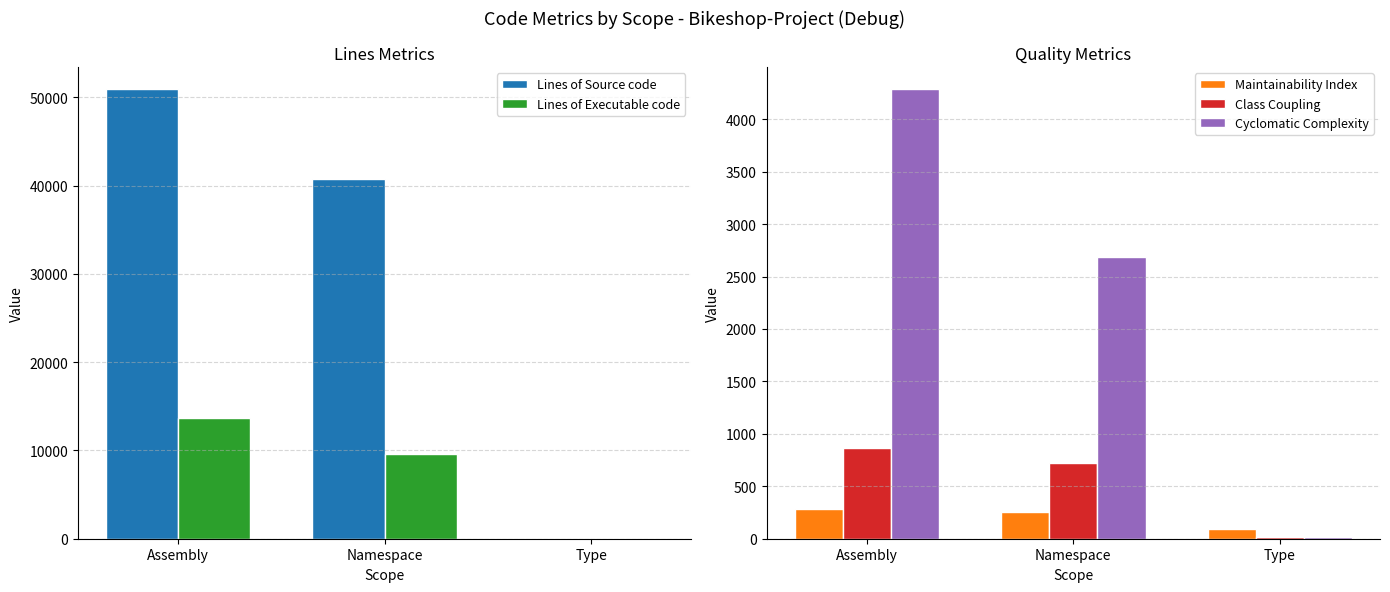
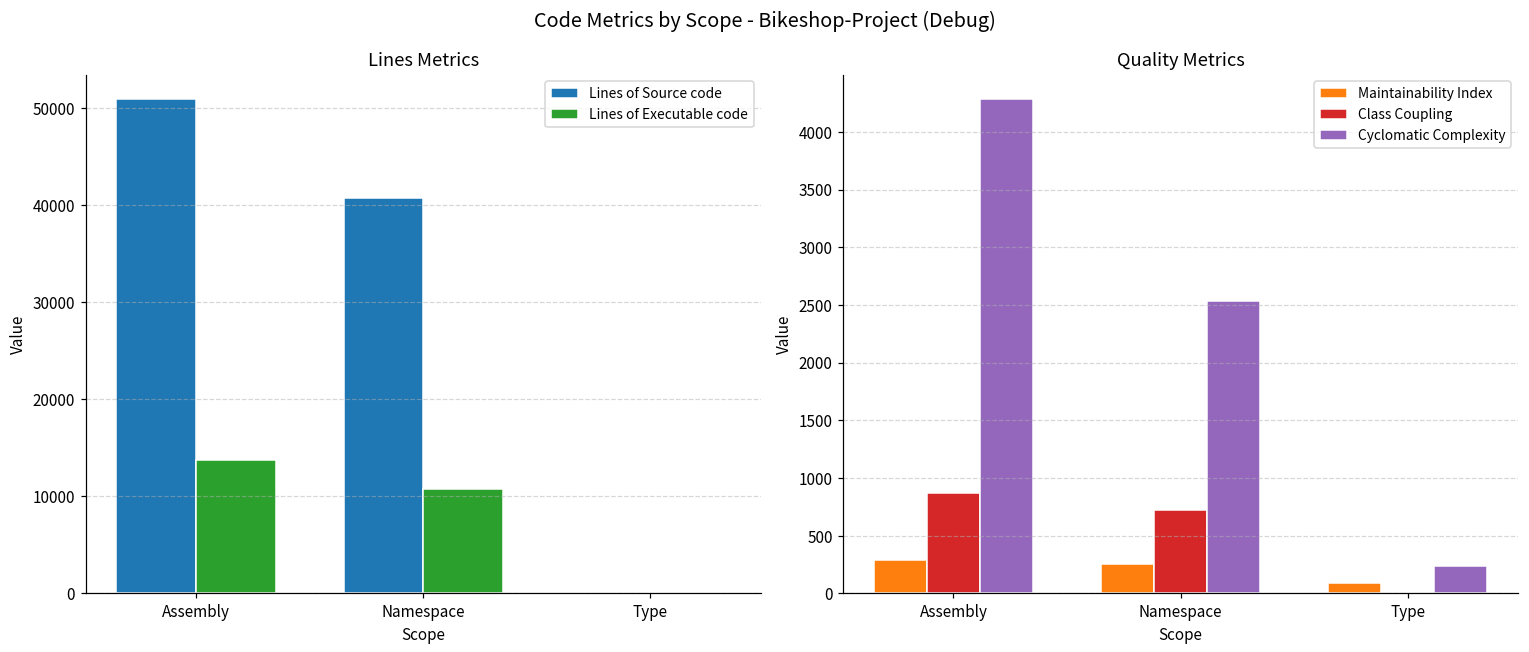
Lines Metrics, Lines of Executable code, Namespace: 10000 -> 11000
Quality Metrics, Cyclomatic Complexity, Namespace: 2680 -> 2530
Quality Metrics, Cyclomatic Complexity, Type: 10 -> 240
